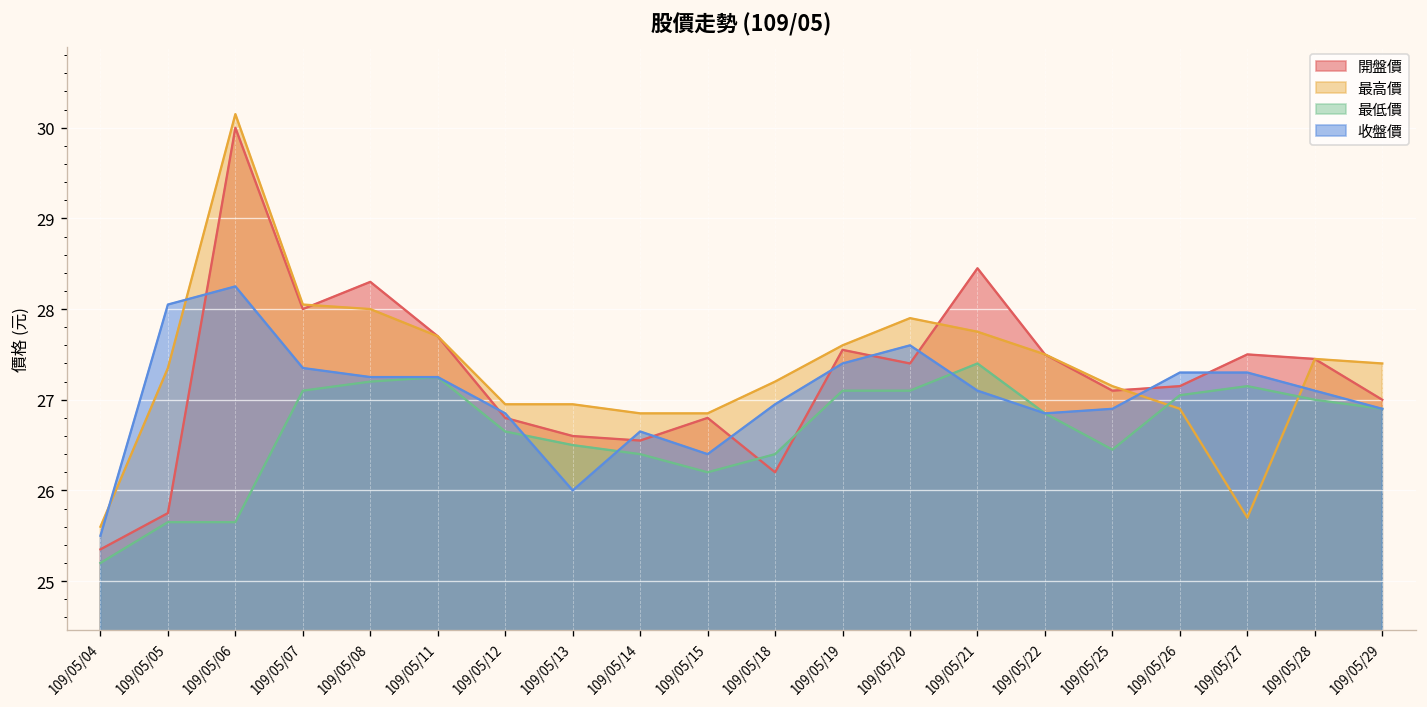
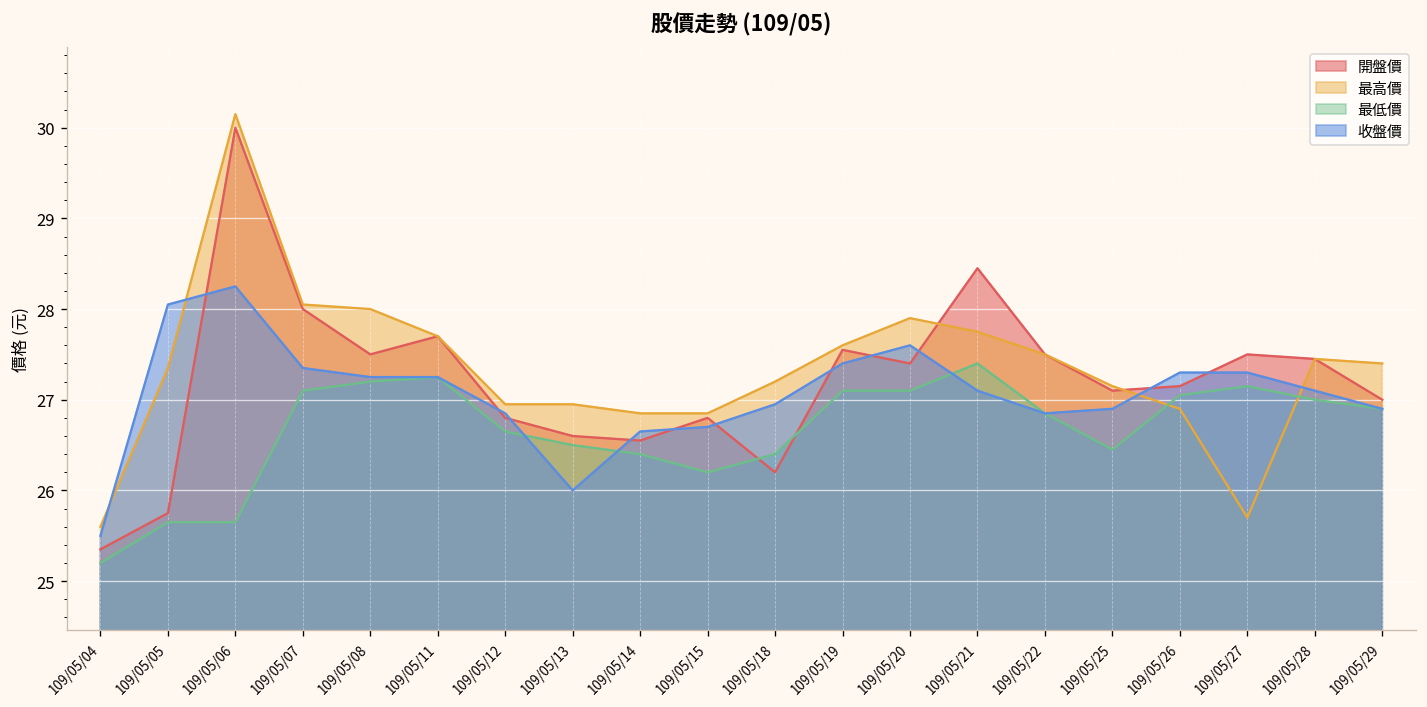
開盤價, 109/05/08: 28.3 -> 27.5
收盤價, 109/05/15: 26.4 -> 26.7
